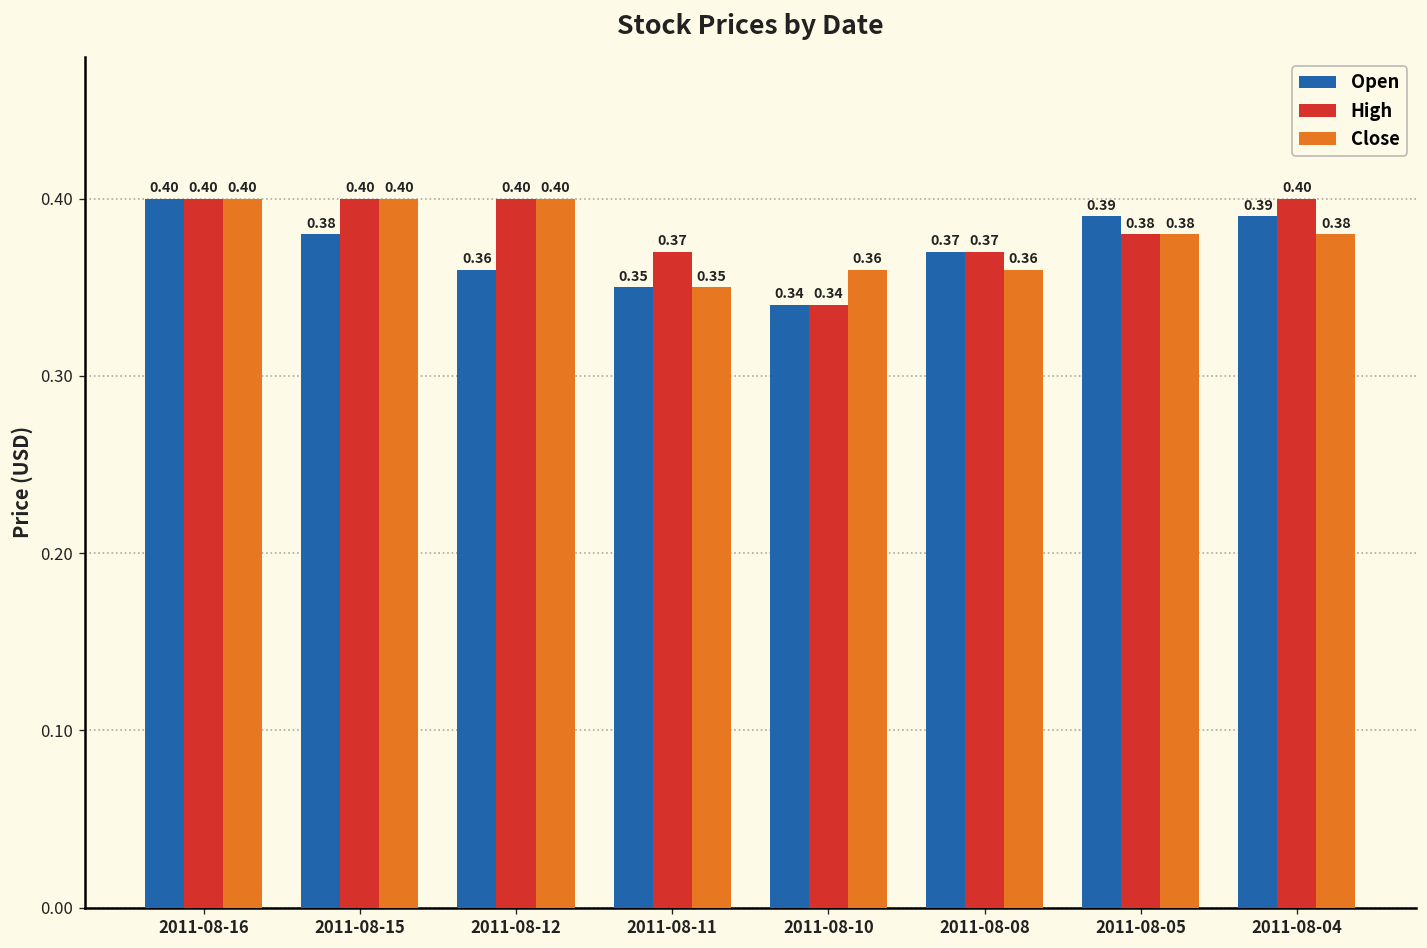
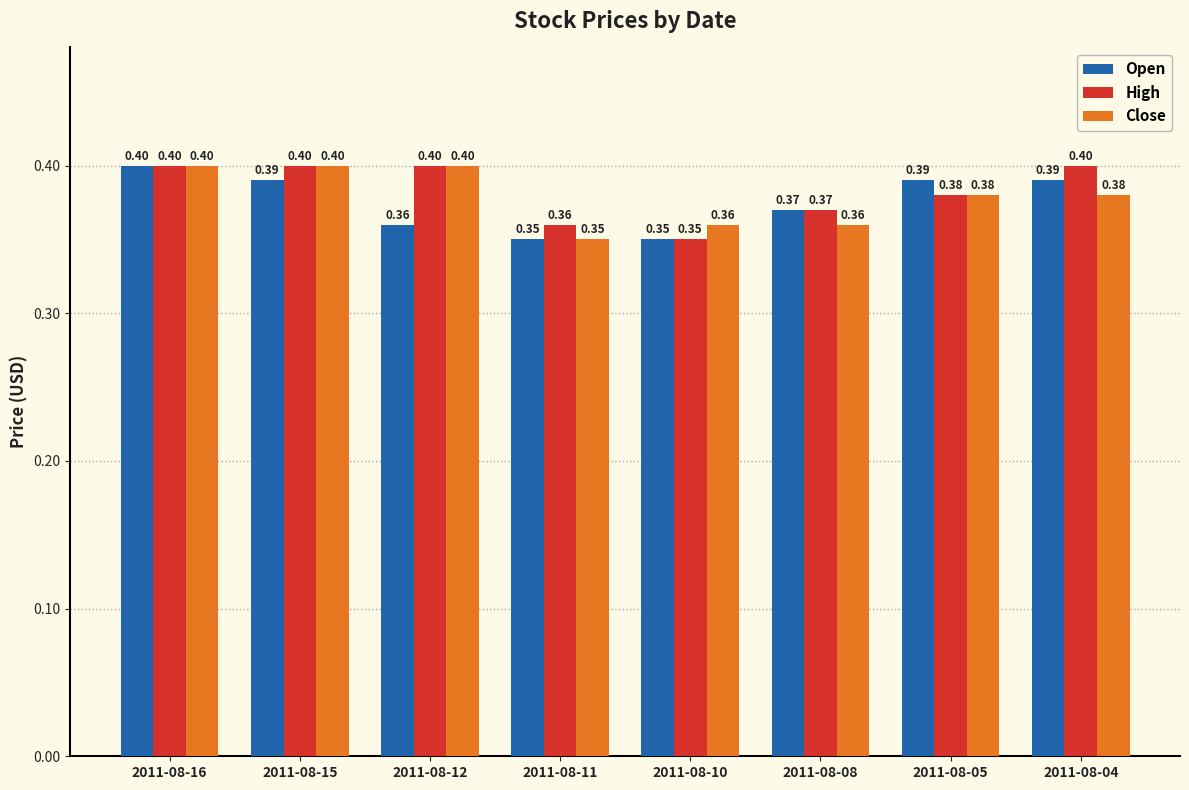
Open, 2011-08-15: 0.38 -> 0.39
High, 2011-08-11: 0.37 -> 0.36
Open, 2011-08-10: 0.34 -> 0.35
High, 2011-08-10: 0.34 -> 0.35
